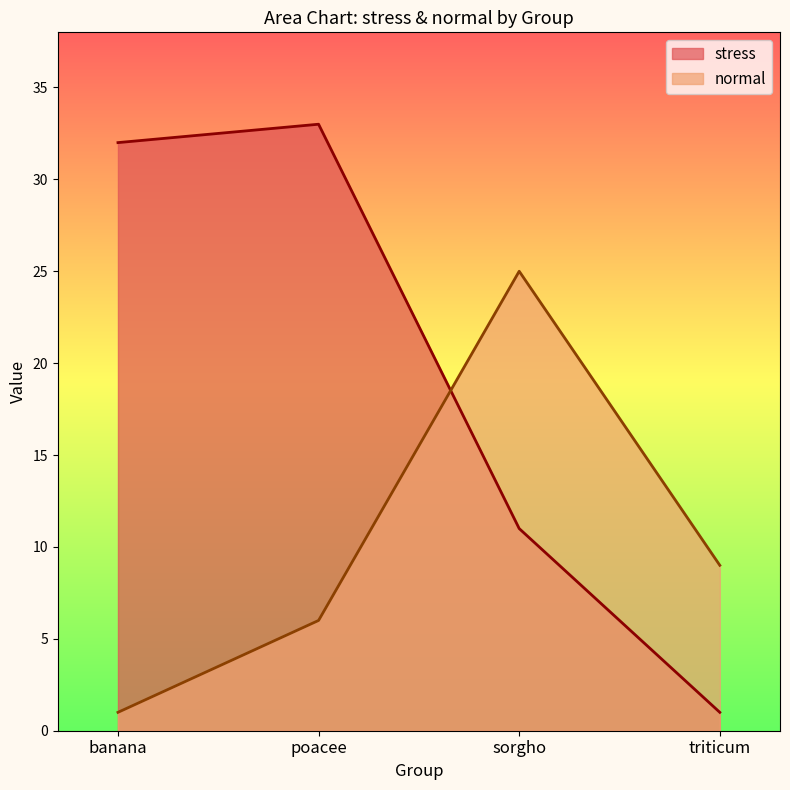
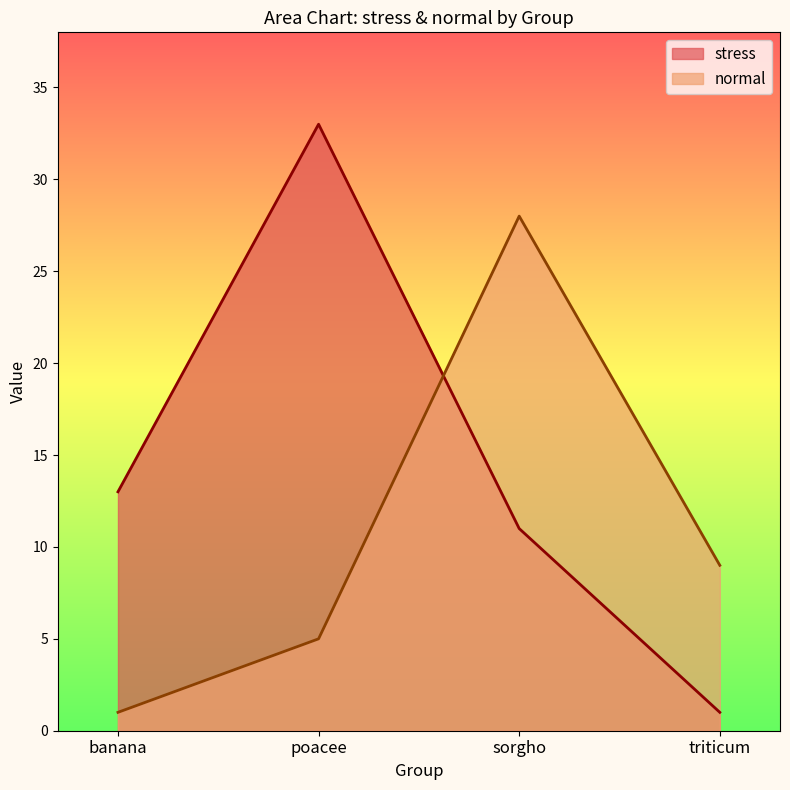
stress, banana: 32 -> 13
normal, poacee: 6 -> 5
normal, sorgho: 25 -> 28
